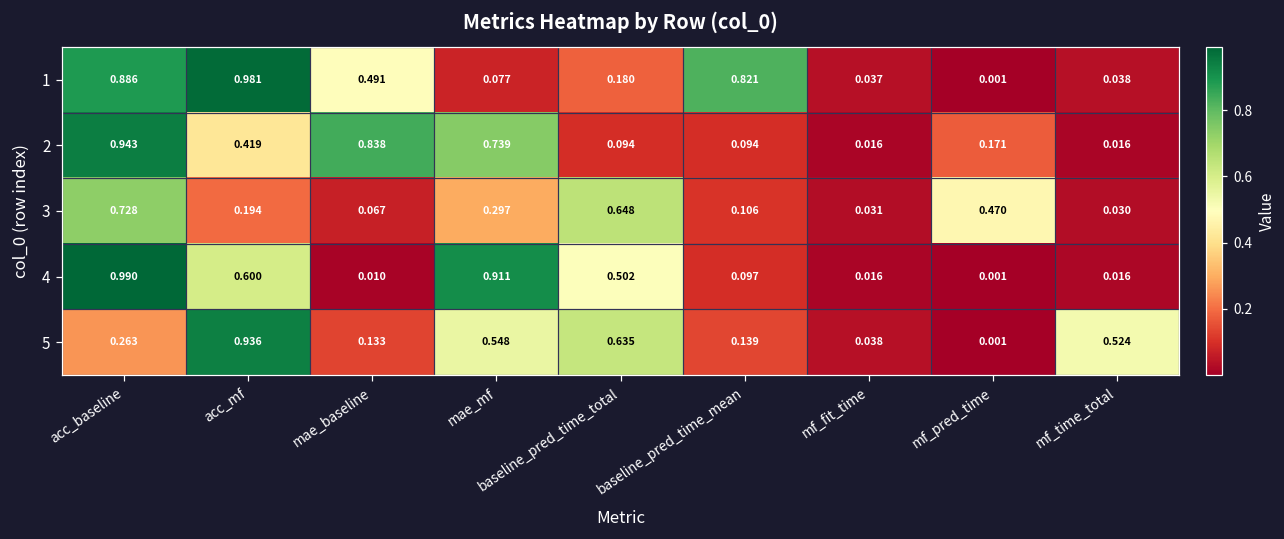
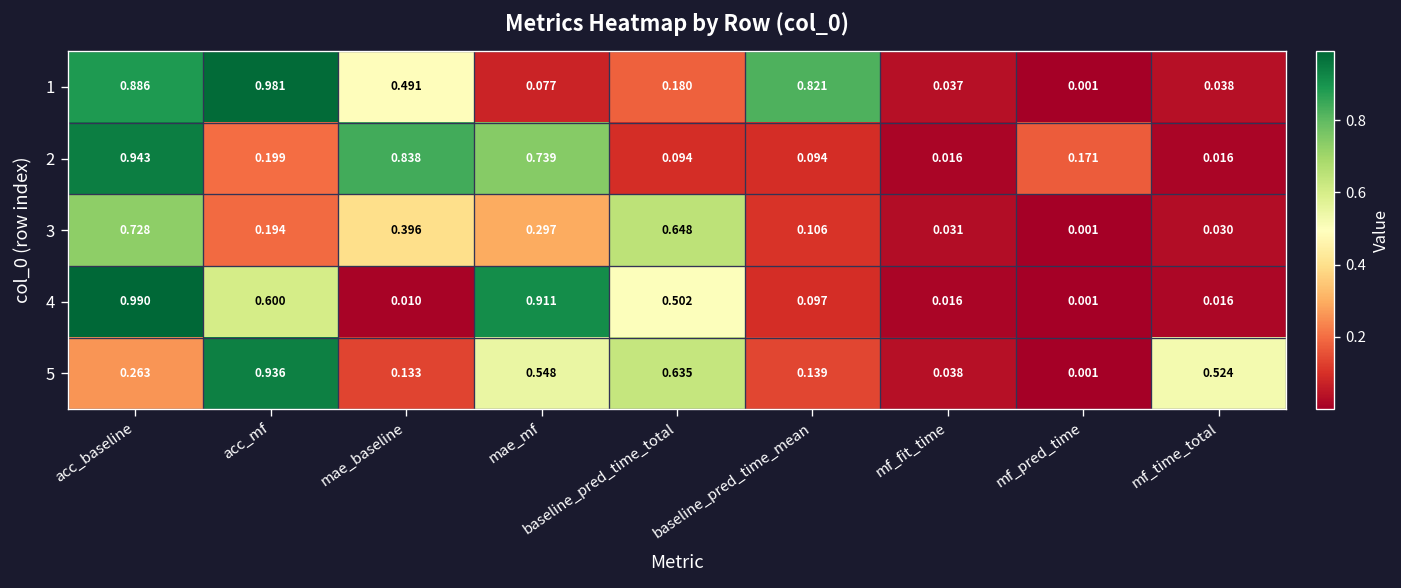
2, acc_mf: 0.419 -> 0.199
3, mae_baseline: 0.067 -> 0.396
3, mf_pred_time: 0.470 -> 0.001
